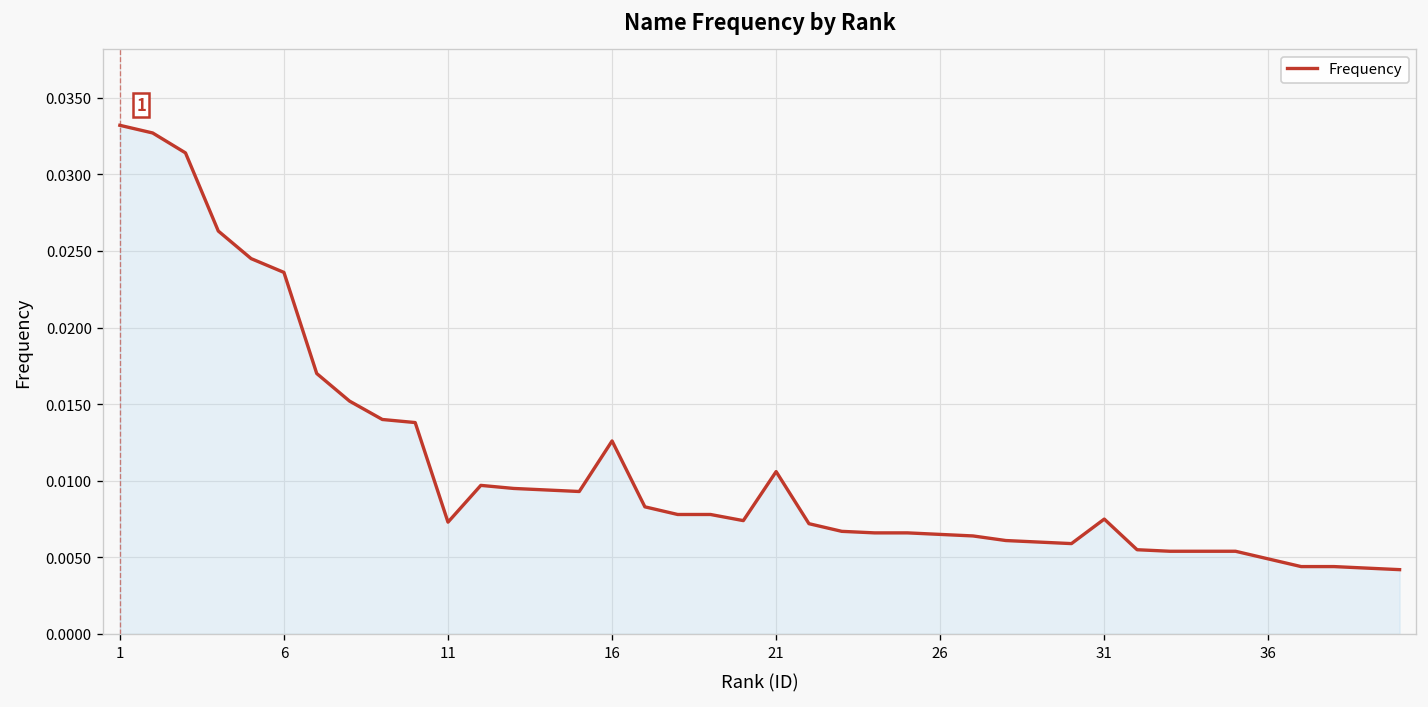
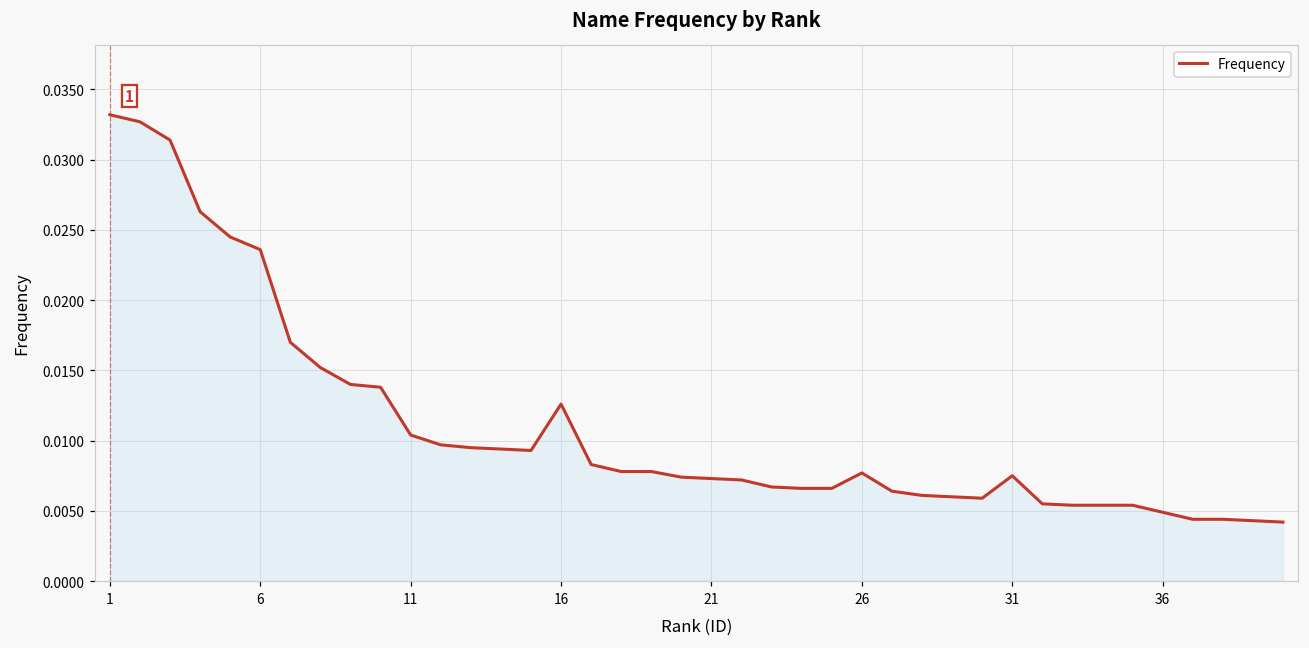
11: 0.0073 -> 0.0104
21: 0.0106 -> 0.0073
26: 0.0065 -> 0.0077
